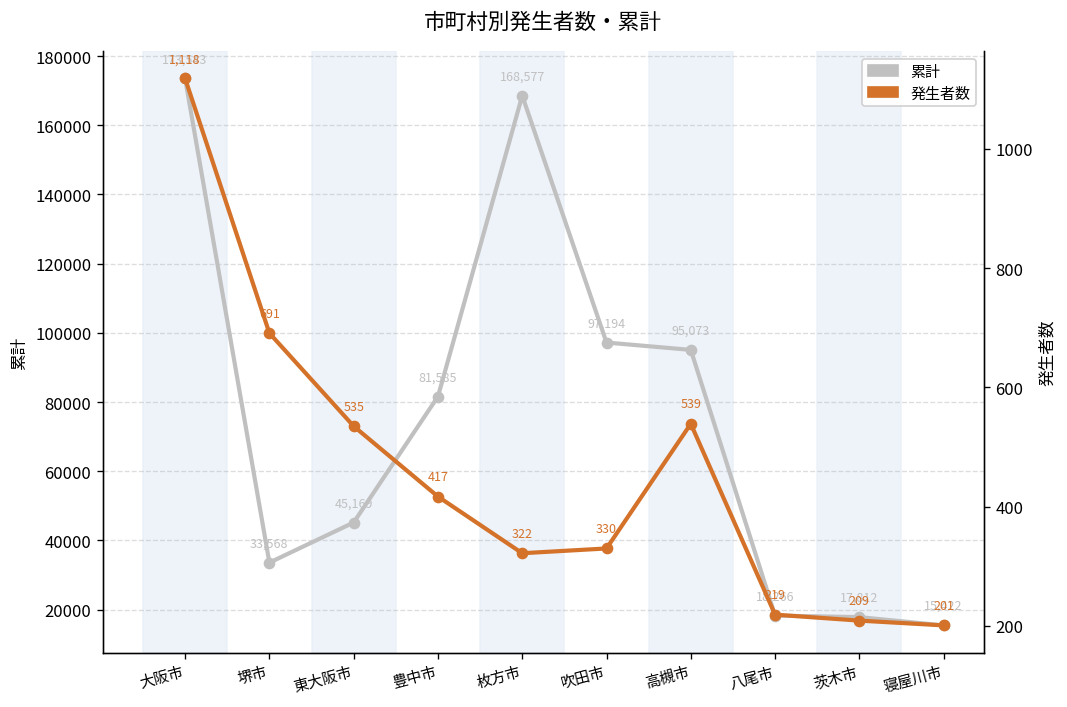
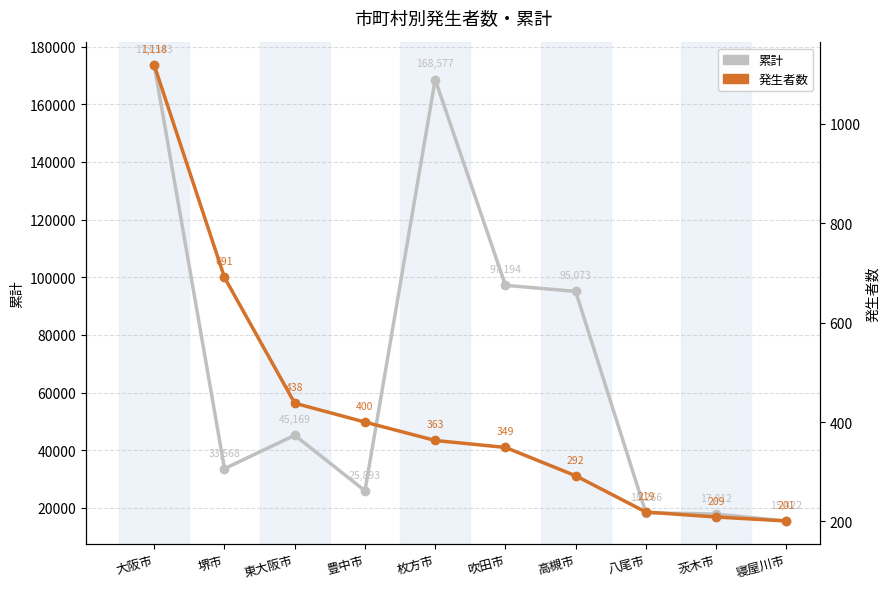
累計, 豊中市: 81,585 -> 25,893
発生者数, 東大阪市: 535 -> 438
発生者数, 豊中市: 417 -> 400
発生者数, 枚方市: 322 -> 363
発生者数, 吹田市: 330 -> 349
発生者数, 高槻市: 539 -> 292
